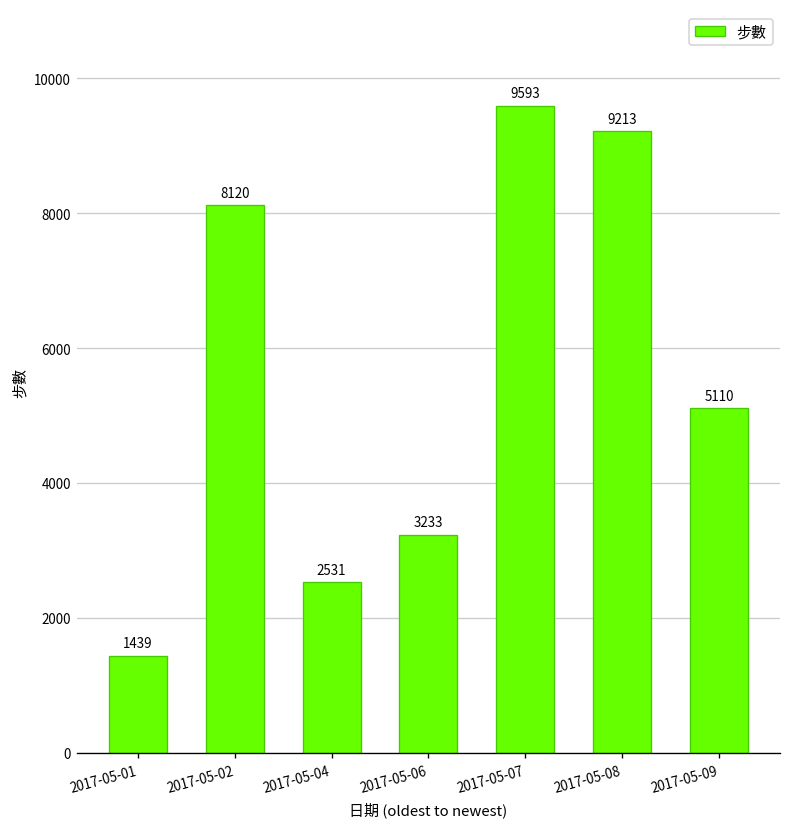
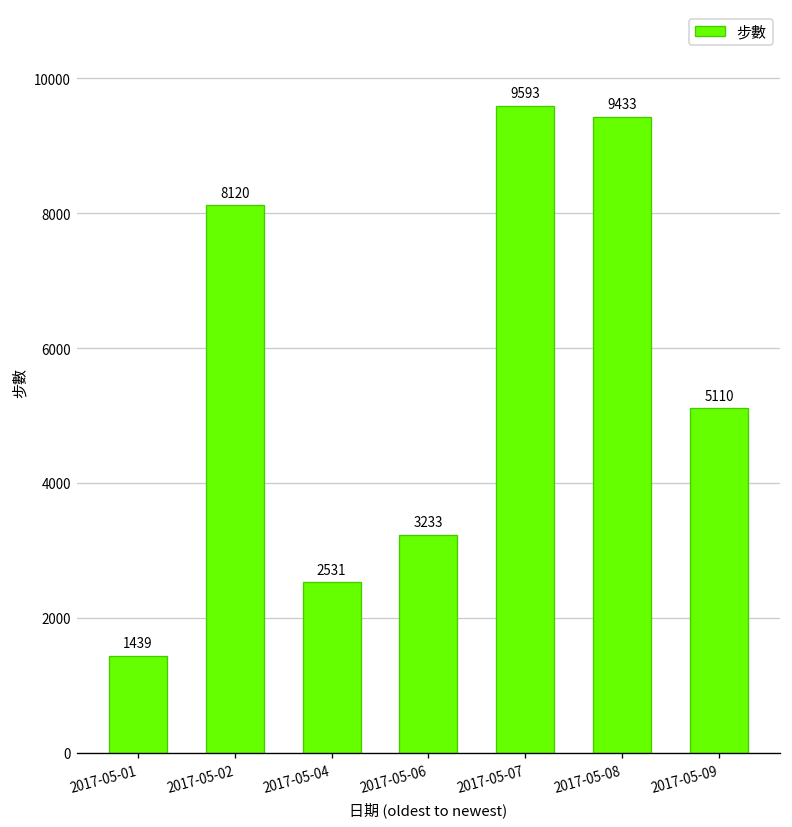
2017-05-08: 9213 -> 9433
